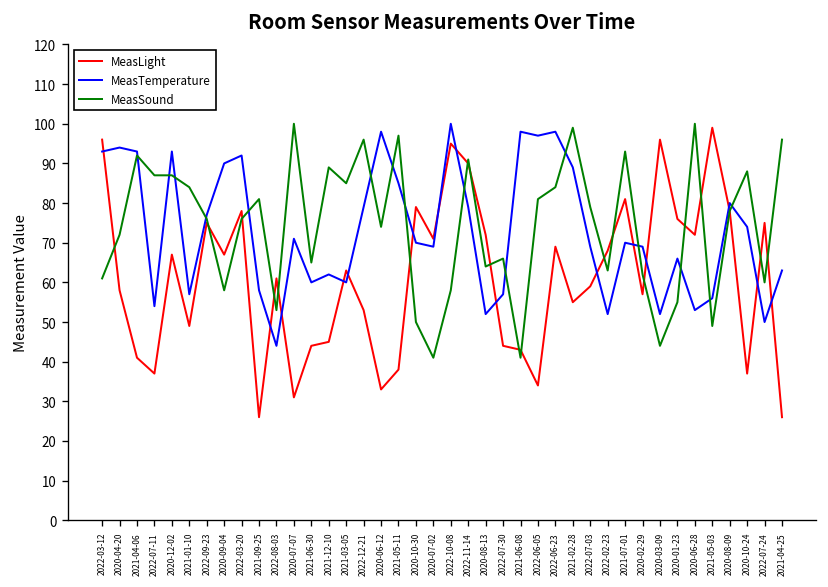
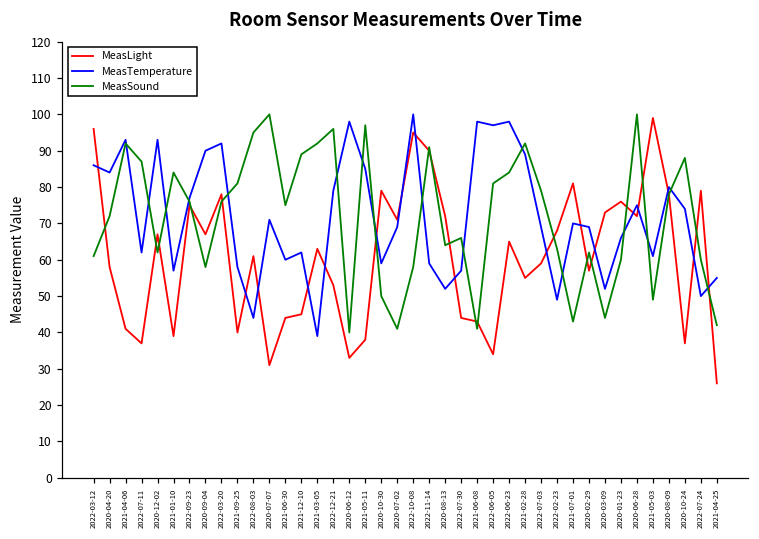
MeasTemperature, 2022-03-12: 93 -> 86
MeasTemperature, 2020-04-20: 94 -> 84
MeasTemperature, 2022-07-11: 54 -> 62
MeasSound, 2020-12-02: 87 -> 62
MeasLight, 2021-01-10: 49 -> 39
MeasLight, 2021-09-25: 26 -> 40
MeasSound, 2022-08-03: 53 -> 95
MeasSound, 2021-06-30: 65 -> 75
MeasTemperature, 2021-03-05: 60 -> 39
MeasSound, 2021-03-05: 85 -> 92
MeasSound, 2020-06-12: 74 -> 40
MeasTemperature, 2020-10-30: 70 -> 59
MeasTemperature, 2022-11-14: 79 -> 59
MeasLight, 2022-06-23: 69 -> 65
MeasSound, 2021-02-28: 99 -> 92
MeasTemperature, 2022-02-23: 52 -> 49
MeasSound, 2021-07-01: 93 -> 43
MeasLight, 2020-03-09: 96 -> 73
MeasSound, 2020-01-23: 55 -> 60
MeasTemperature, 2020-06-28: 53 -> 75
MeasTemperature, 2021-05-03: 56 -> 61
MeasLight, 2022-07-24: 75 -> 79
MeasTemperature, 2021-04-25: 63 -> 55
MeasSound, 2021-04-25: 96 -> 42
